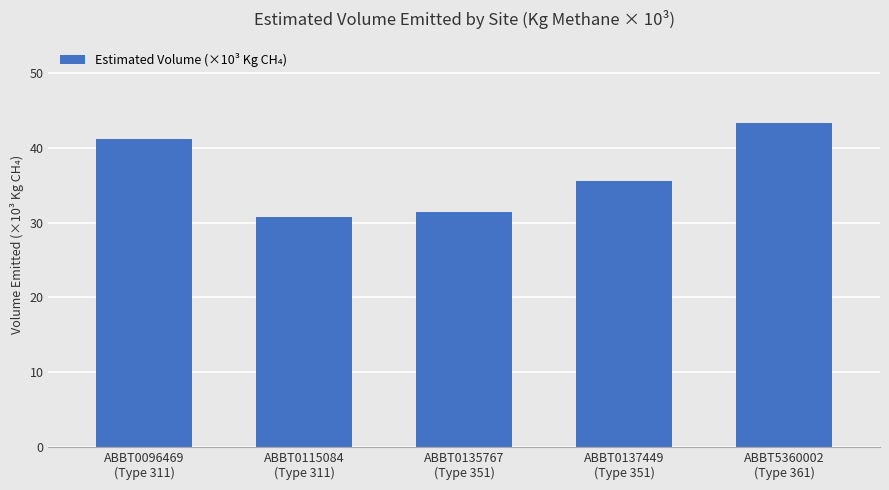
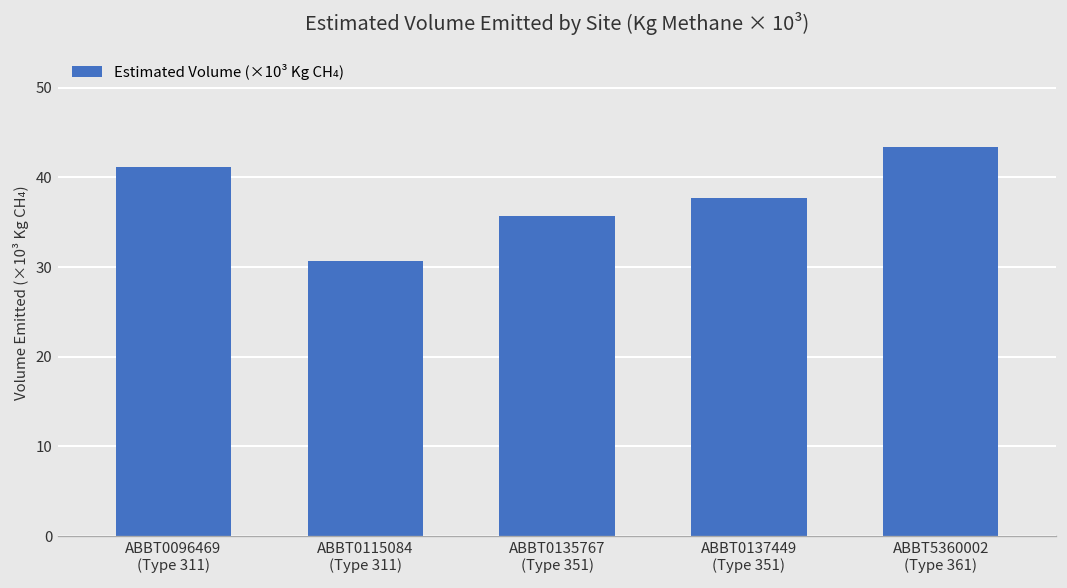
ABBT0135767 (Type 351): 31 -> 36
ABBT0137449 (Type 351): 36 -> 38
